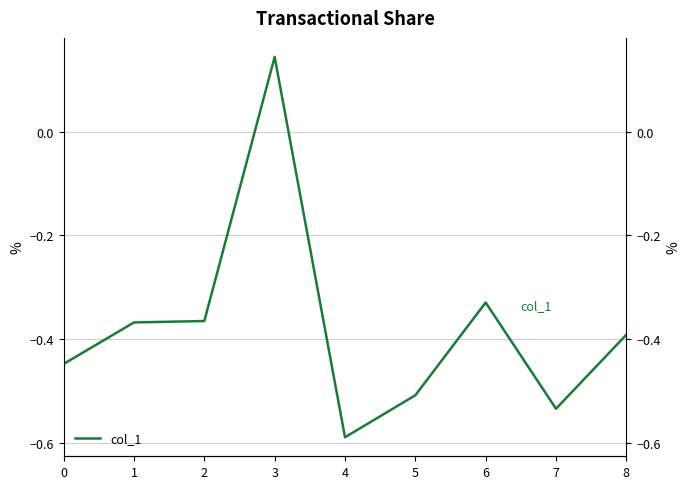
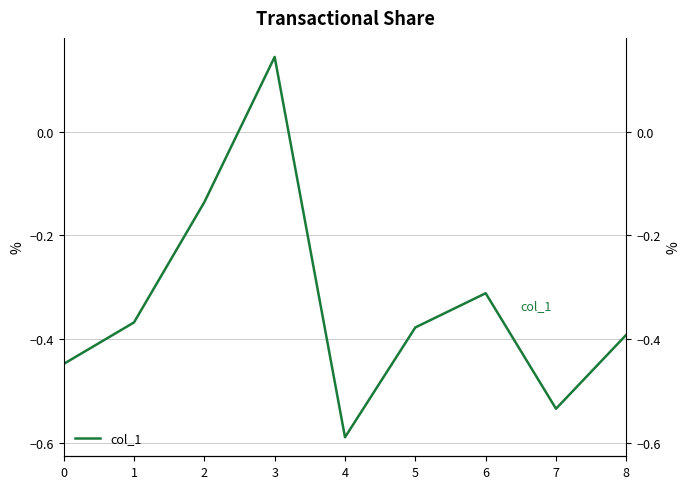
2: -0.36 -> -0.14
5: -0.51 -> -0.38
6: -0.33 -> -0.31
